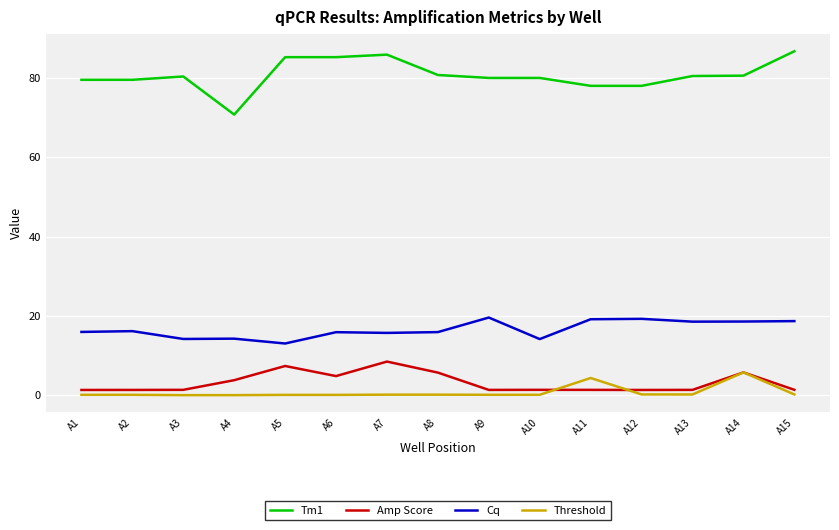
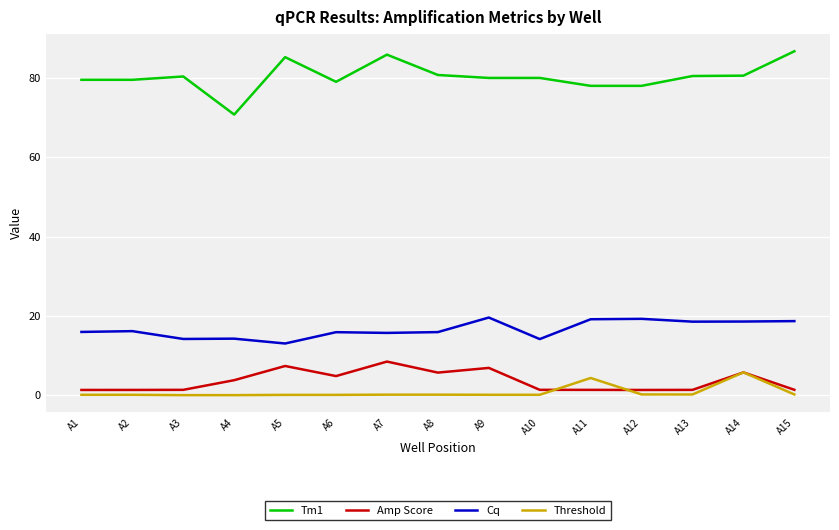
Tm1, A6: 85 -> 79
Amp Score, A9: 1 -> 7
